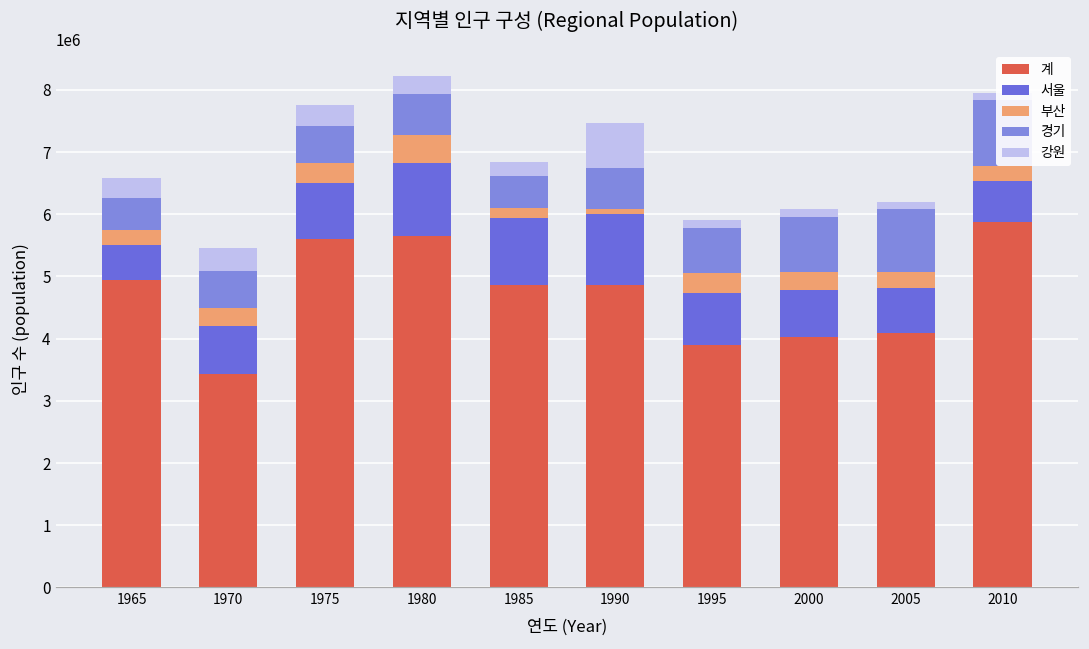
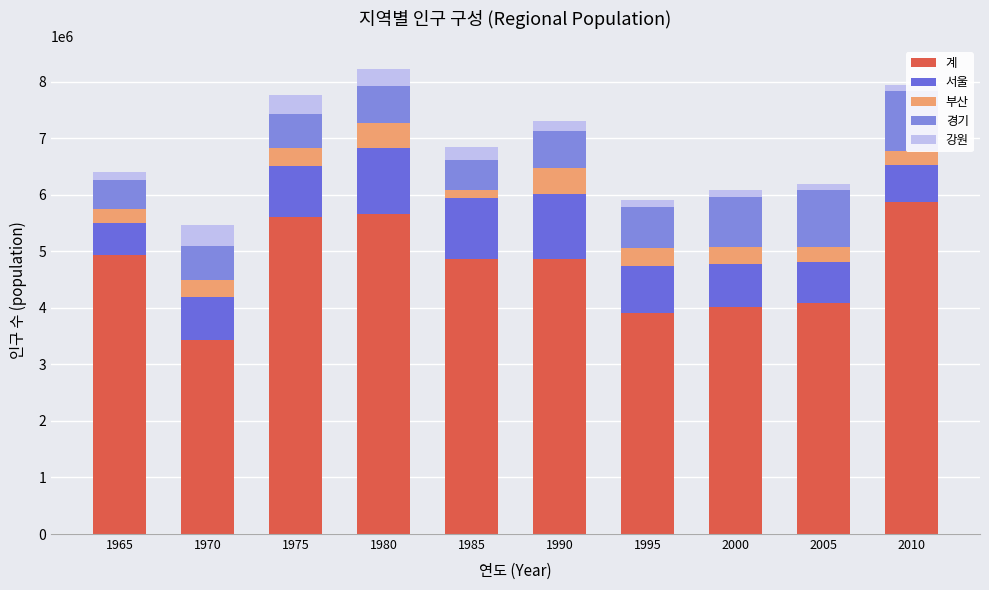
강원, 1965: 300000 -> 100000
부산, 1990: 100000 -> 500000
강원, 1990: 700000 -> 200000
